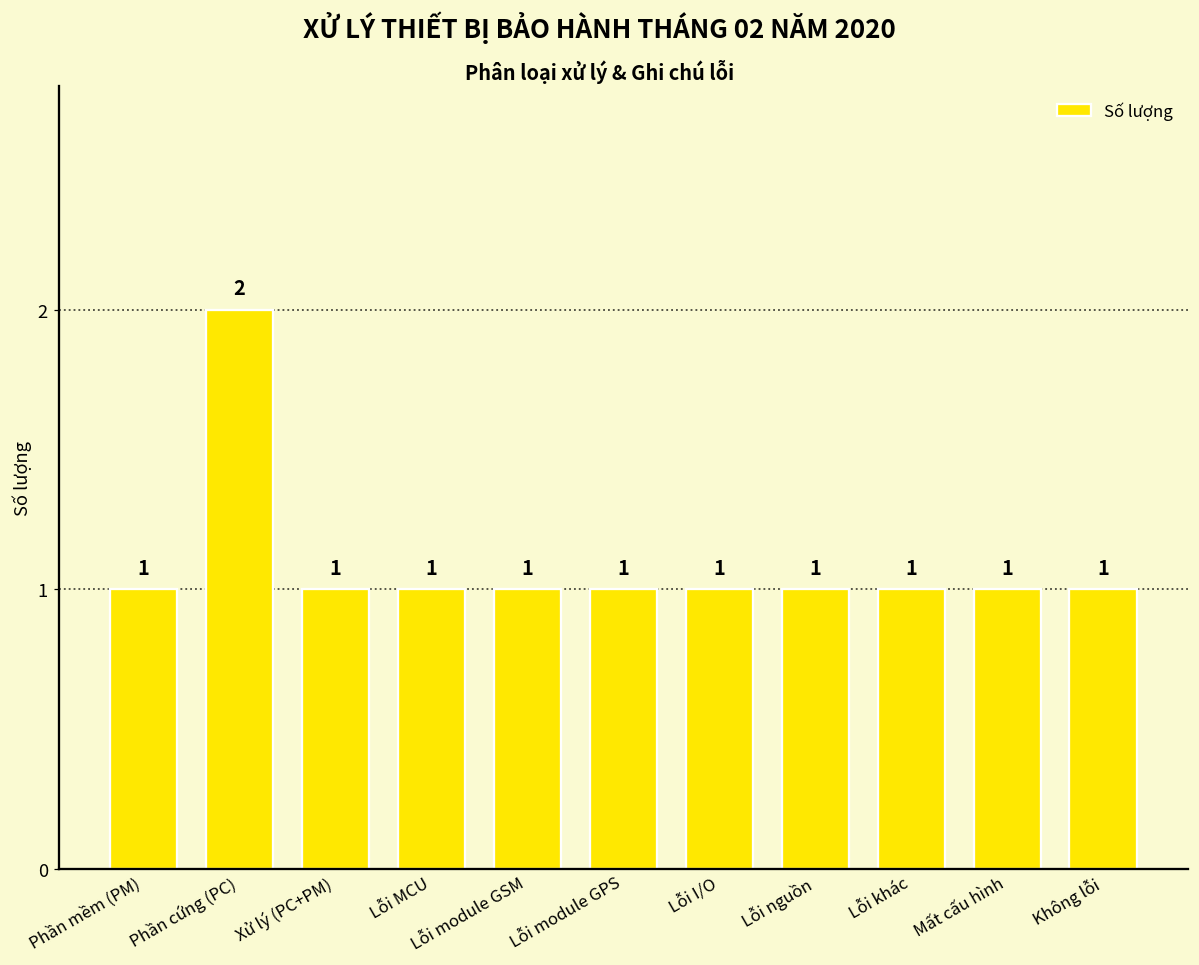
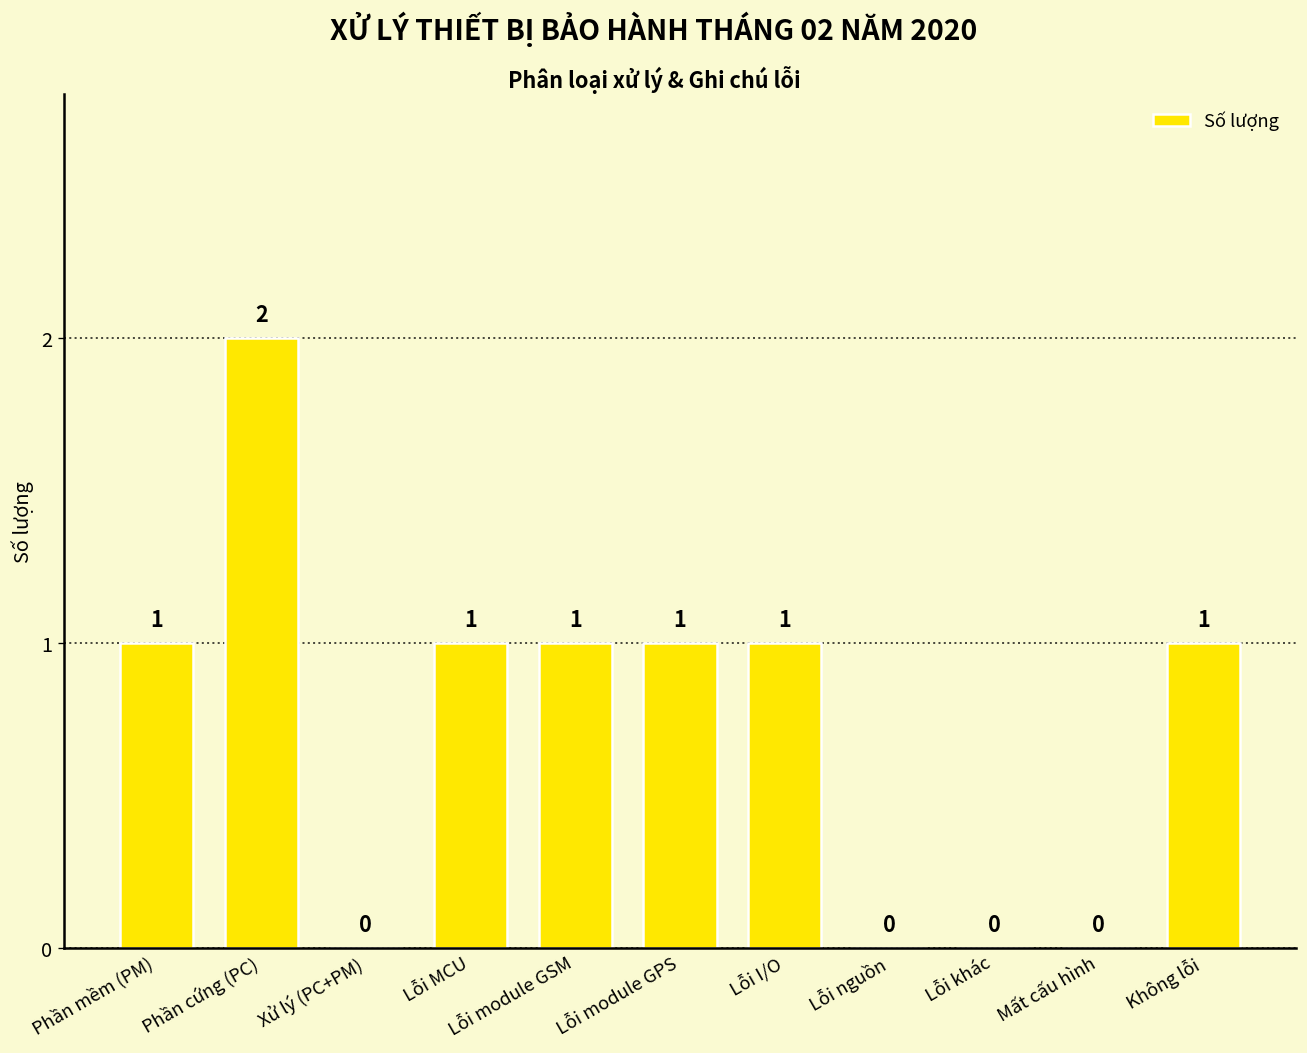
Xử lý (PC+PM): 1 -> 0
Lỗi nguồn: 1 -> 0
Lỗi khác: 1 -> 0
Mất cấu hình: 1 -> 0
